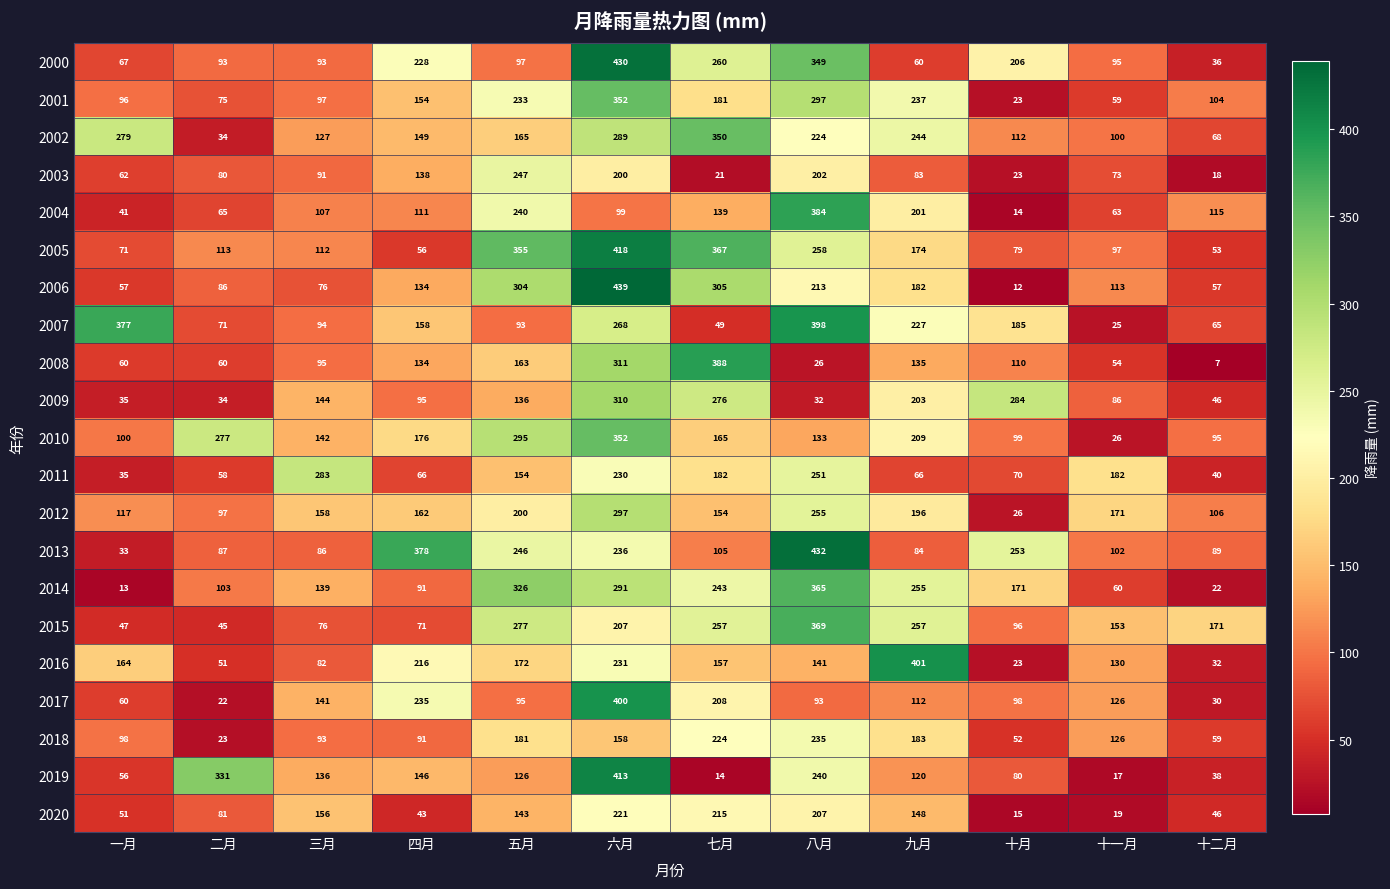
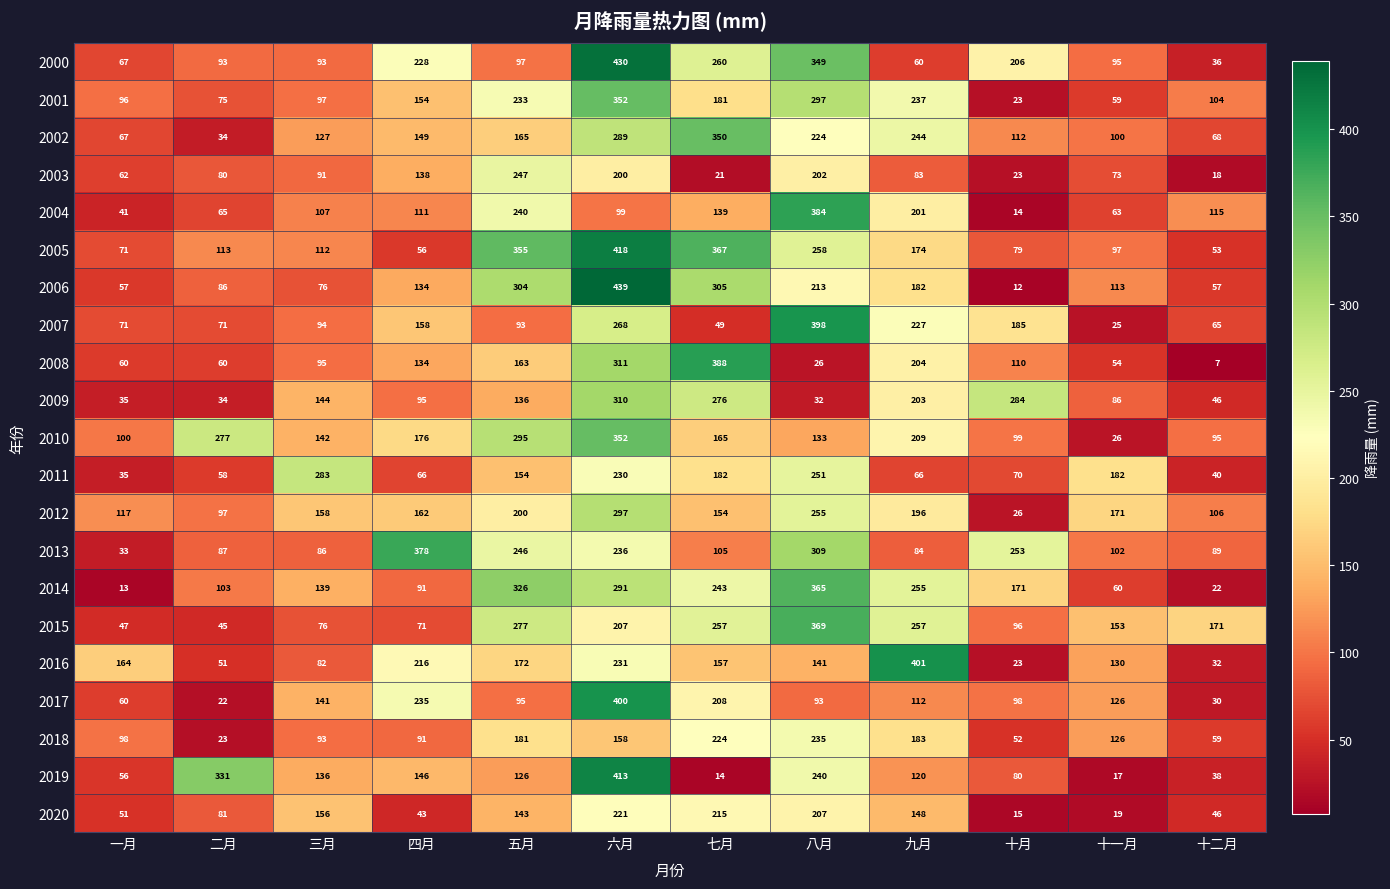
2002, 一月: 279 -> 67
2007, 一月: 377 -> 71
2008, 九月: 135 -> 204
2013, 八月: 432 -> 309
